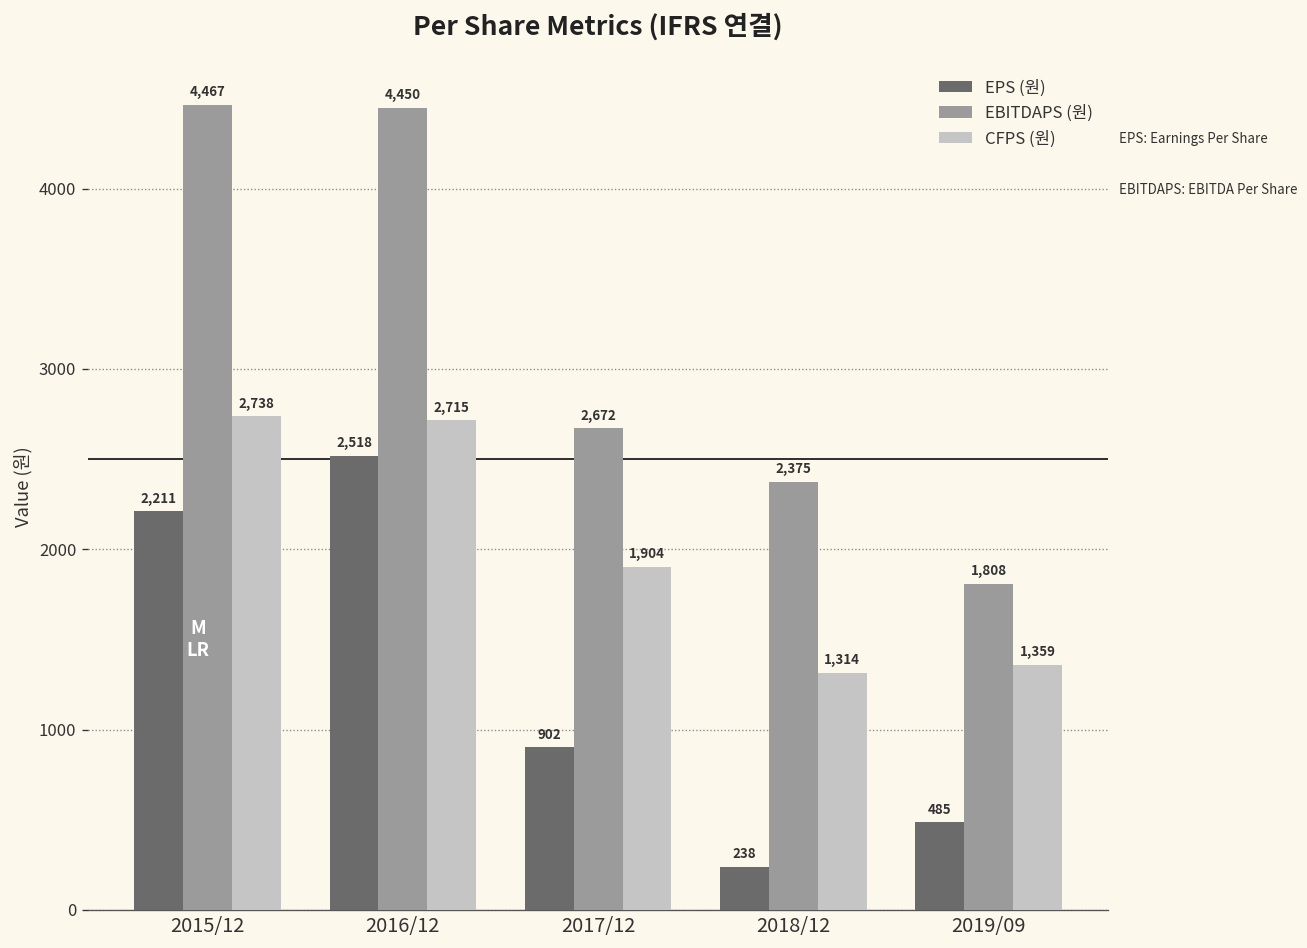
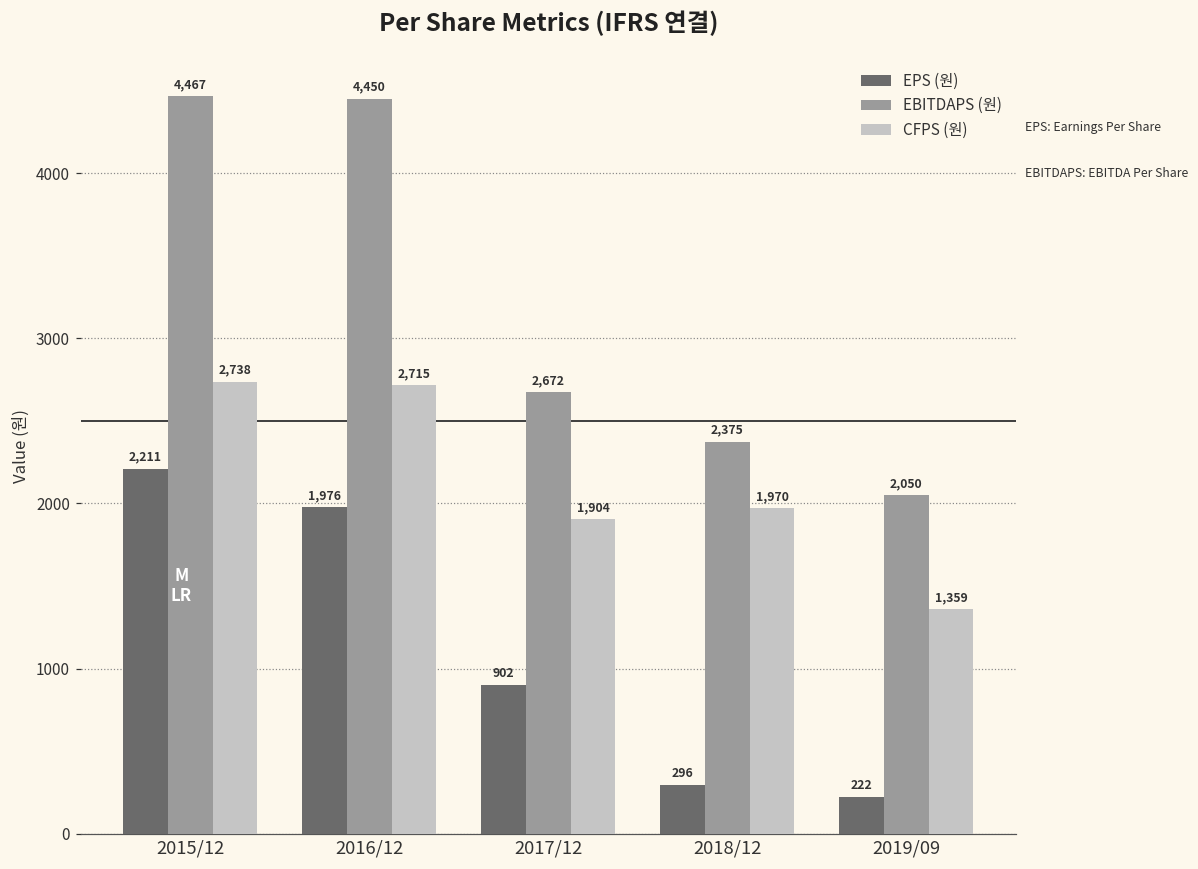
EPS (원), 2016/12: 2,518 -> 1,976
EPS (원), 2018/12: 238 -> 296
CFPS (원), 2018/12: 1,314 -> 1,970
EPS (원), 2019/09: 485 -> 222
EBITDAPS (원), 2019/09: 1,808 -> 2,050
